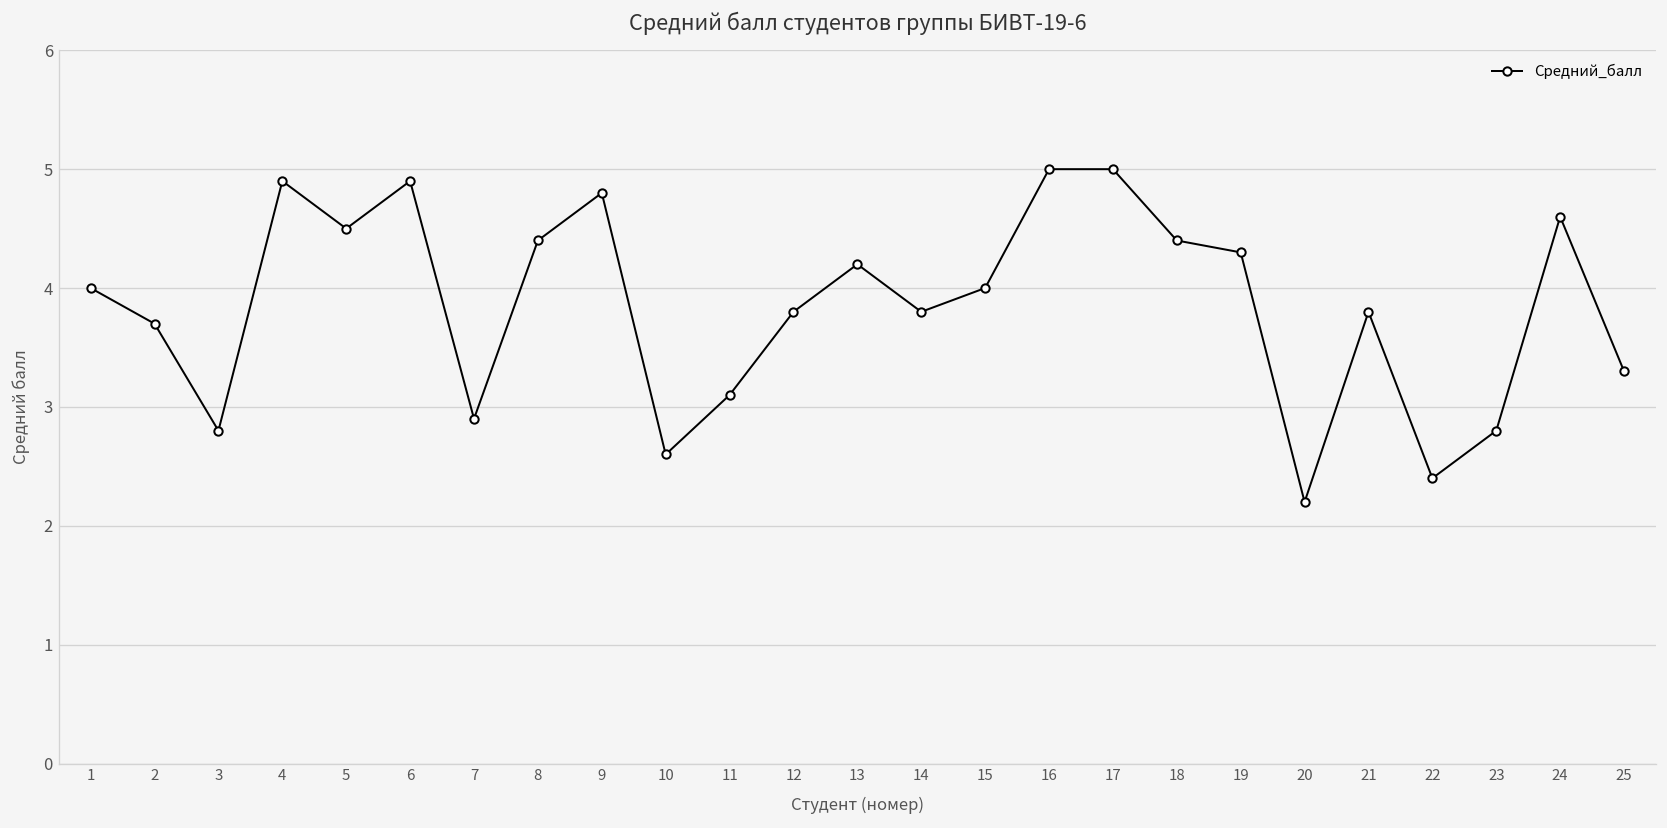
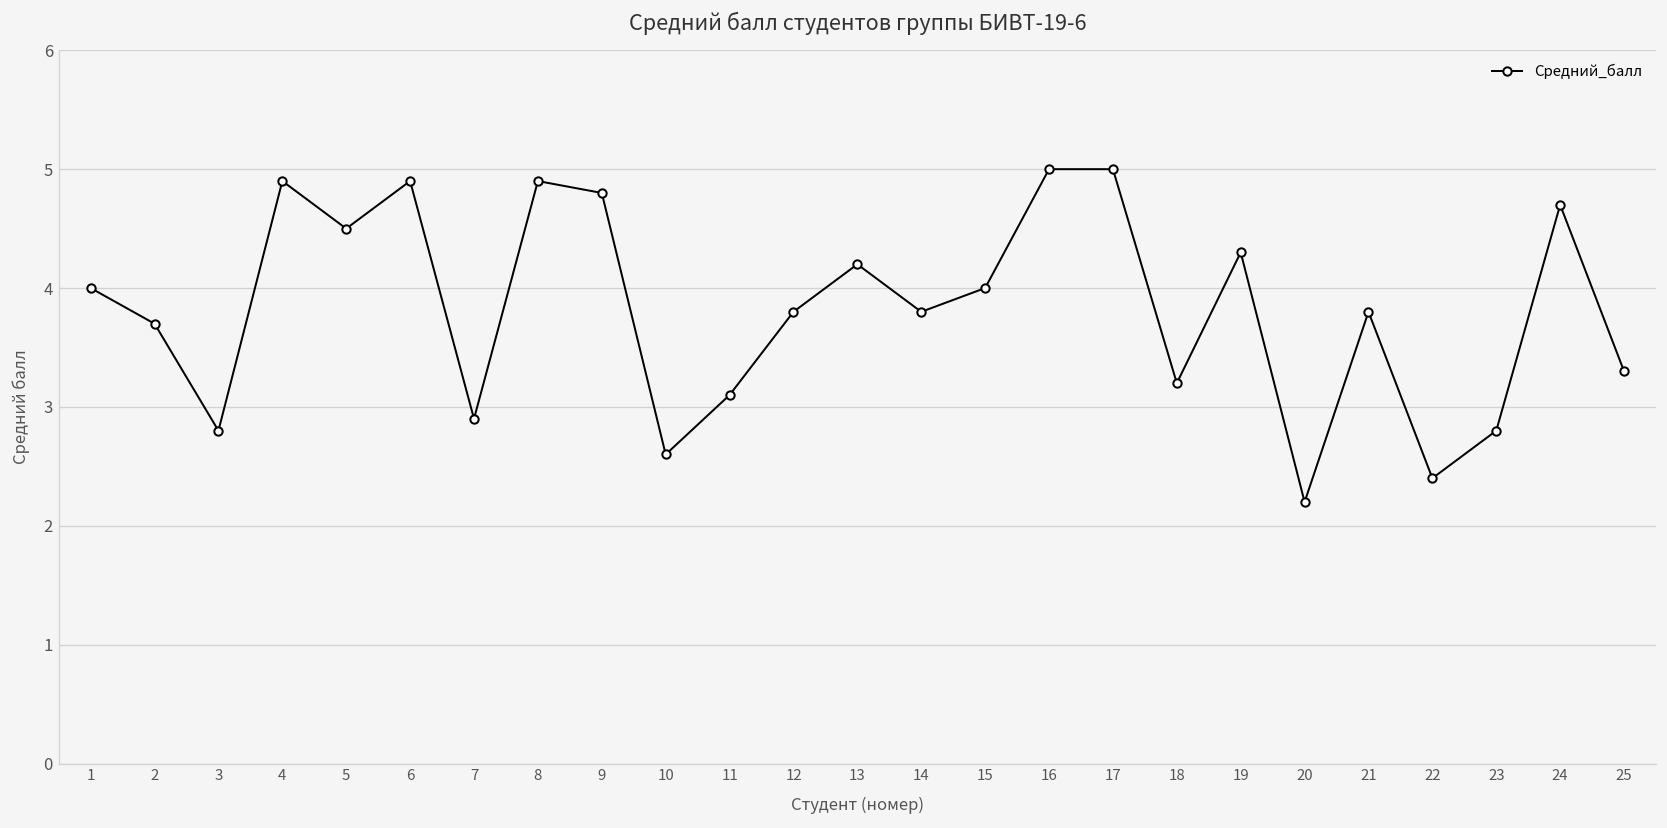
8: 4.4 -> 4.9
18: 4.4 -> 3.2
24: 4.6 -> 4.7
